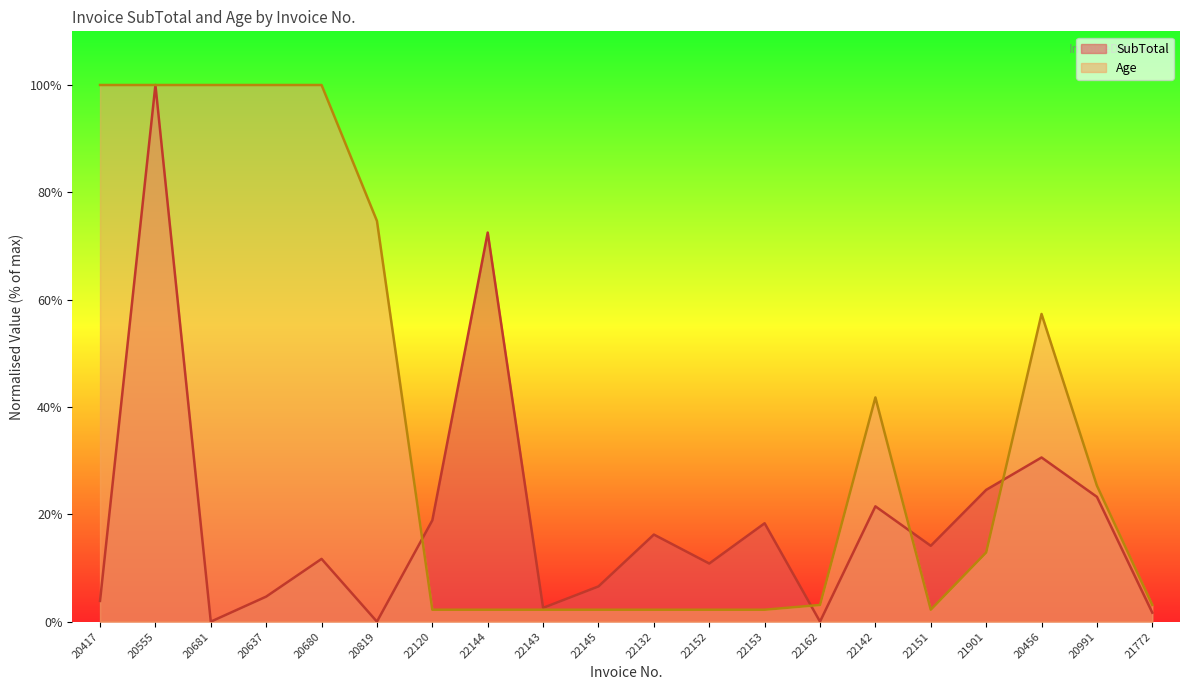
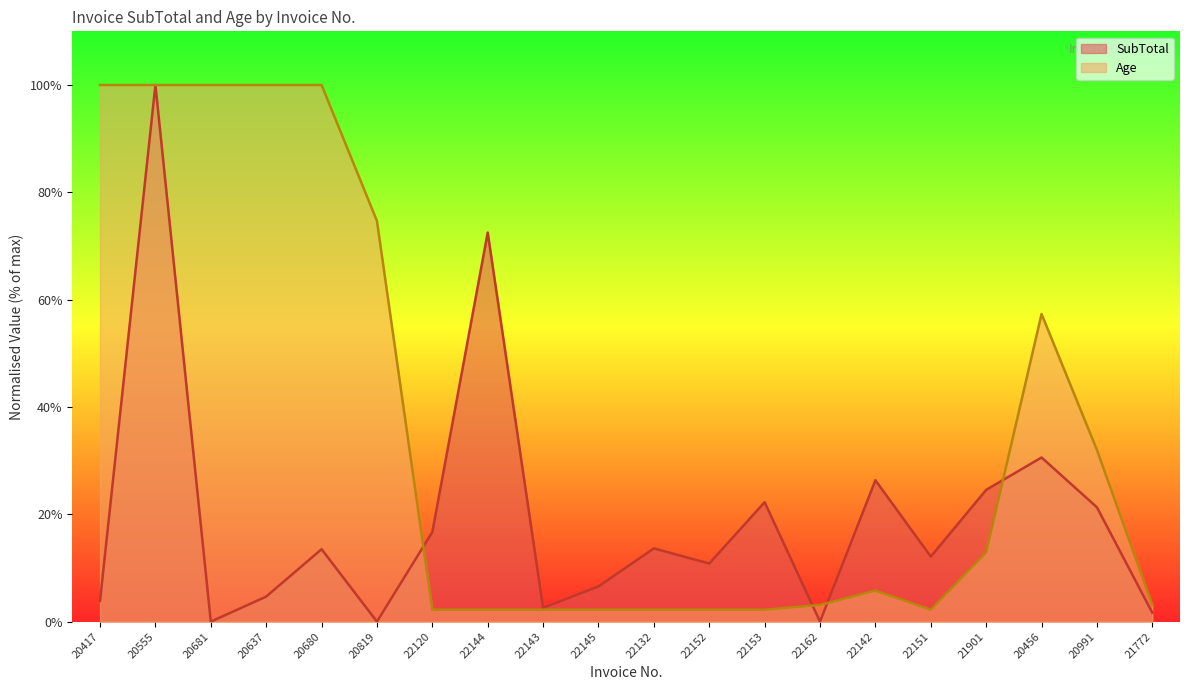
SubTotal, 20680: 12% -> 14%
SubTotal, 22120: 19% -> 17%
SubTotal, 22132: 16% -> 14%
SubTotal, 22153: 18% -> 22%
SubTotal, 22142: 21% -> 26%
Age, 22142: 42% -> 6%
SubTotal, 22151: 14% -> 12%
SubTotal, 20991: 23% -> 21%
Age, 20991: 25% -> 32%
